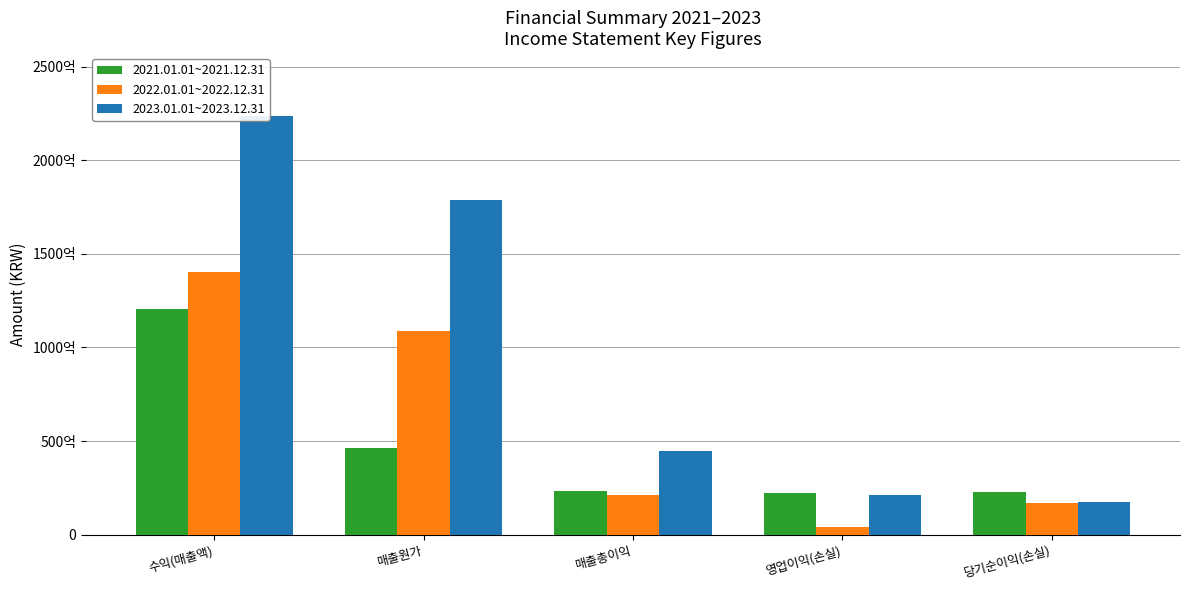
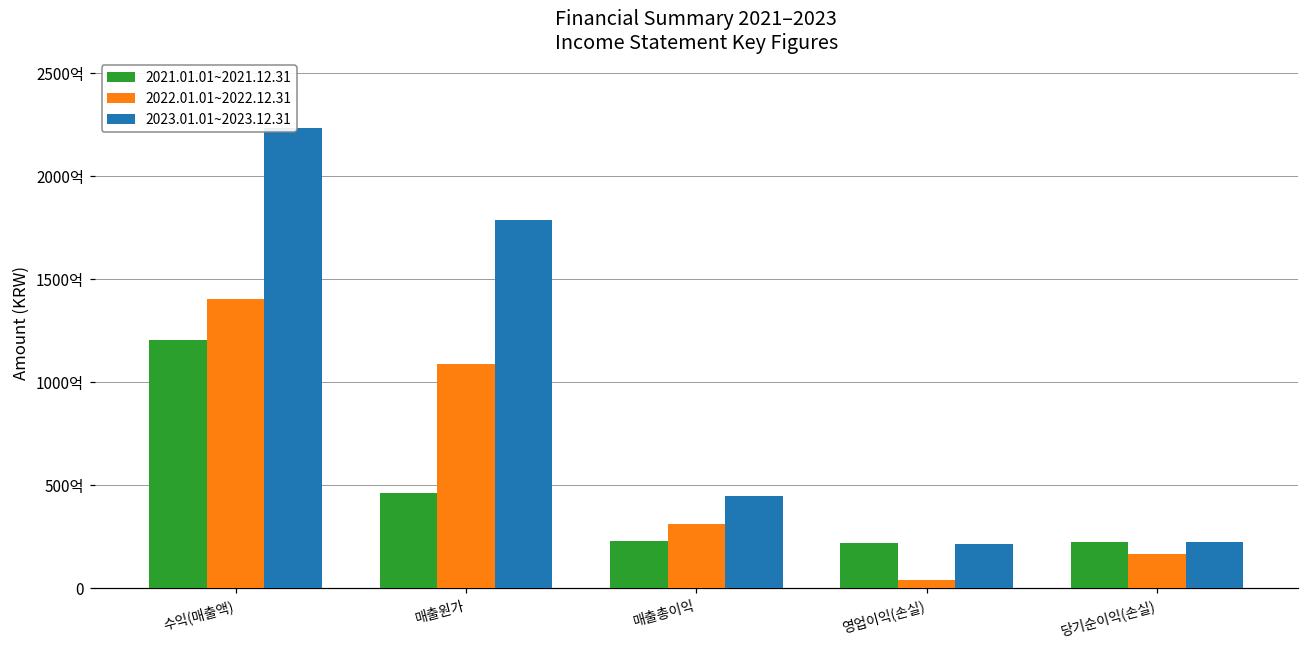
2022.01.01~2022.12.31, 매출총이익: 210억 -> 310억
2023.01.01~2023.12.31, 당기순이익(손실): 180억 -> 220억
